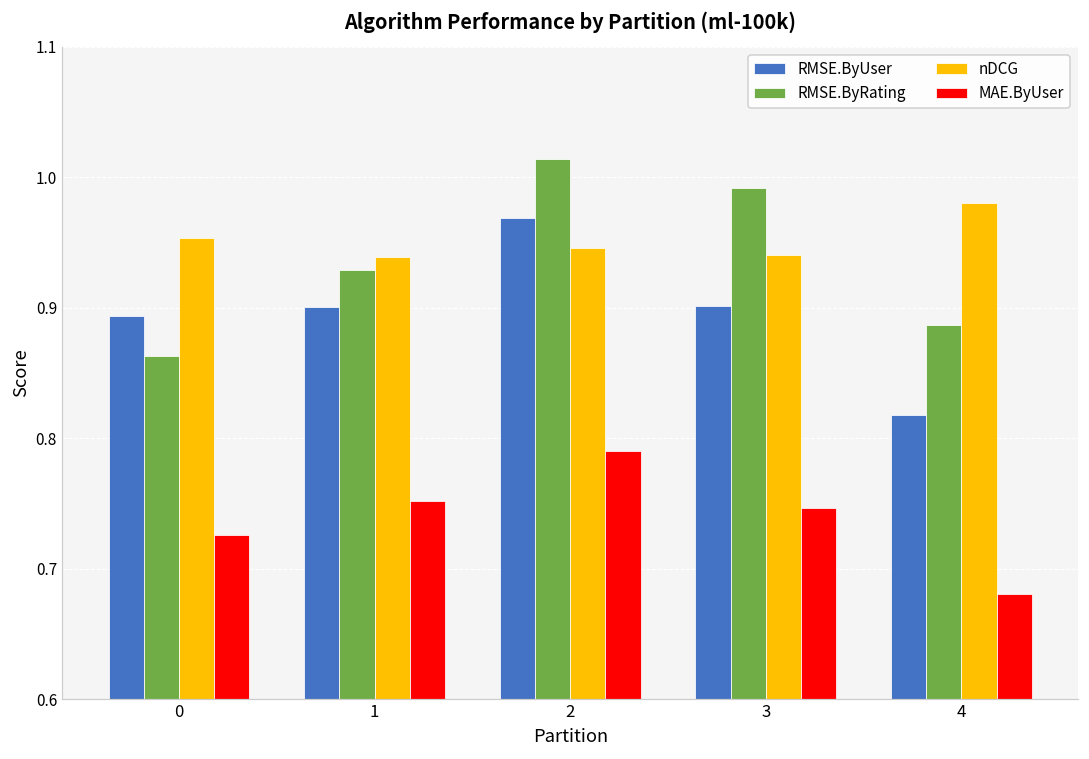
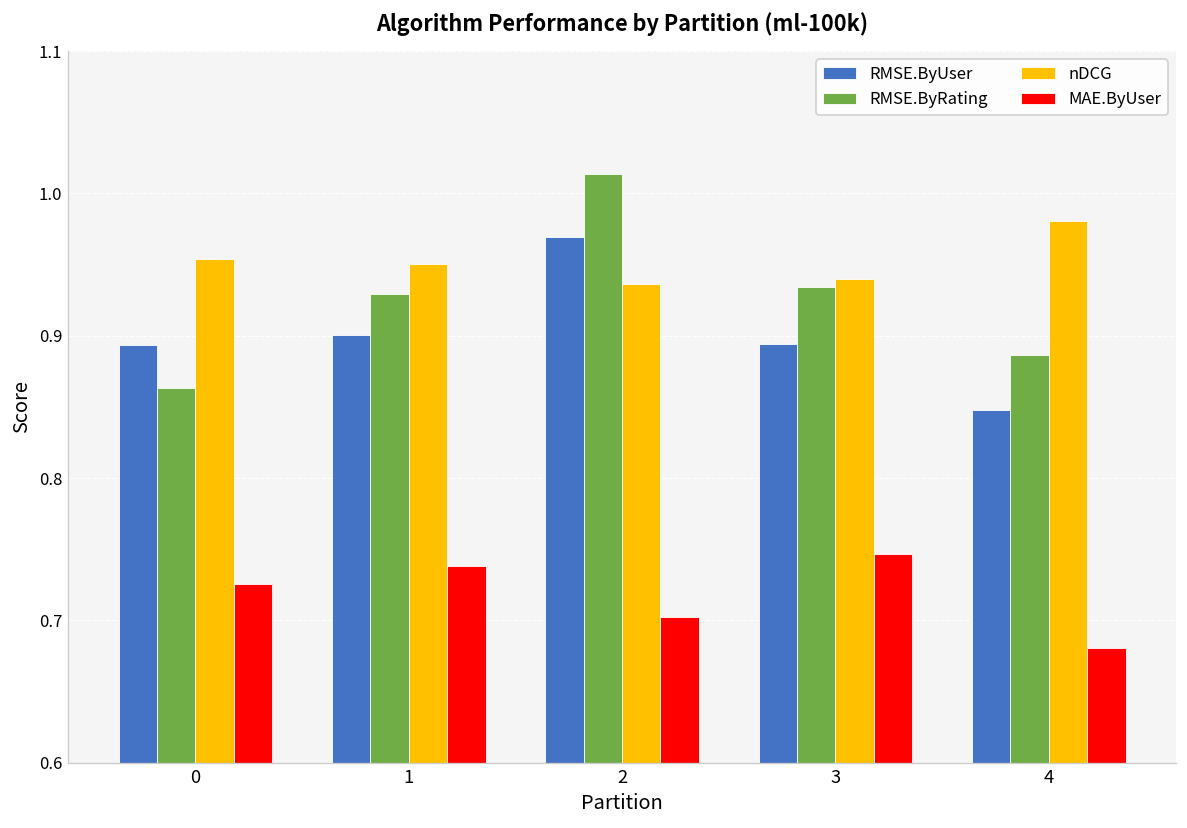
nDCG, 1: 0.939 -> 0.950
MAE.ByUser, 1: 0.752 -> 0.738
nDCG, 2: 0.946 -> 0.936
MAE.ByUser, 2: 0.790 -> 0.703
RMSE.ByUser, 3: 0.901 -> 0.894
RMSE.ByRating, 3: 0.992 -> 0.934
RMSE.ByUser, 4: 0.818 -> 0.848
